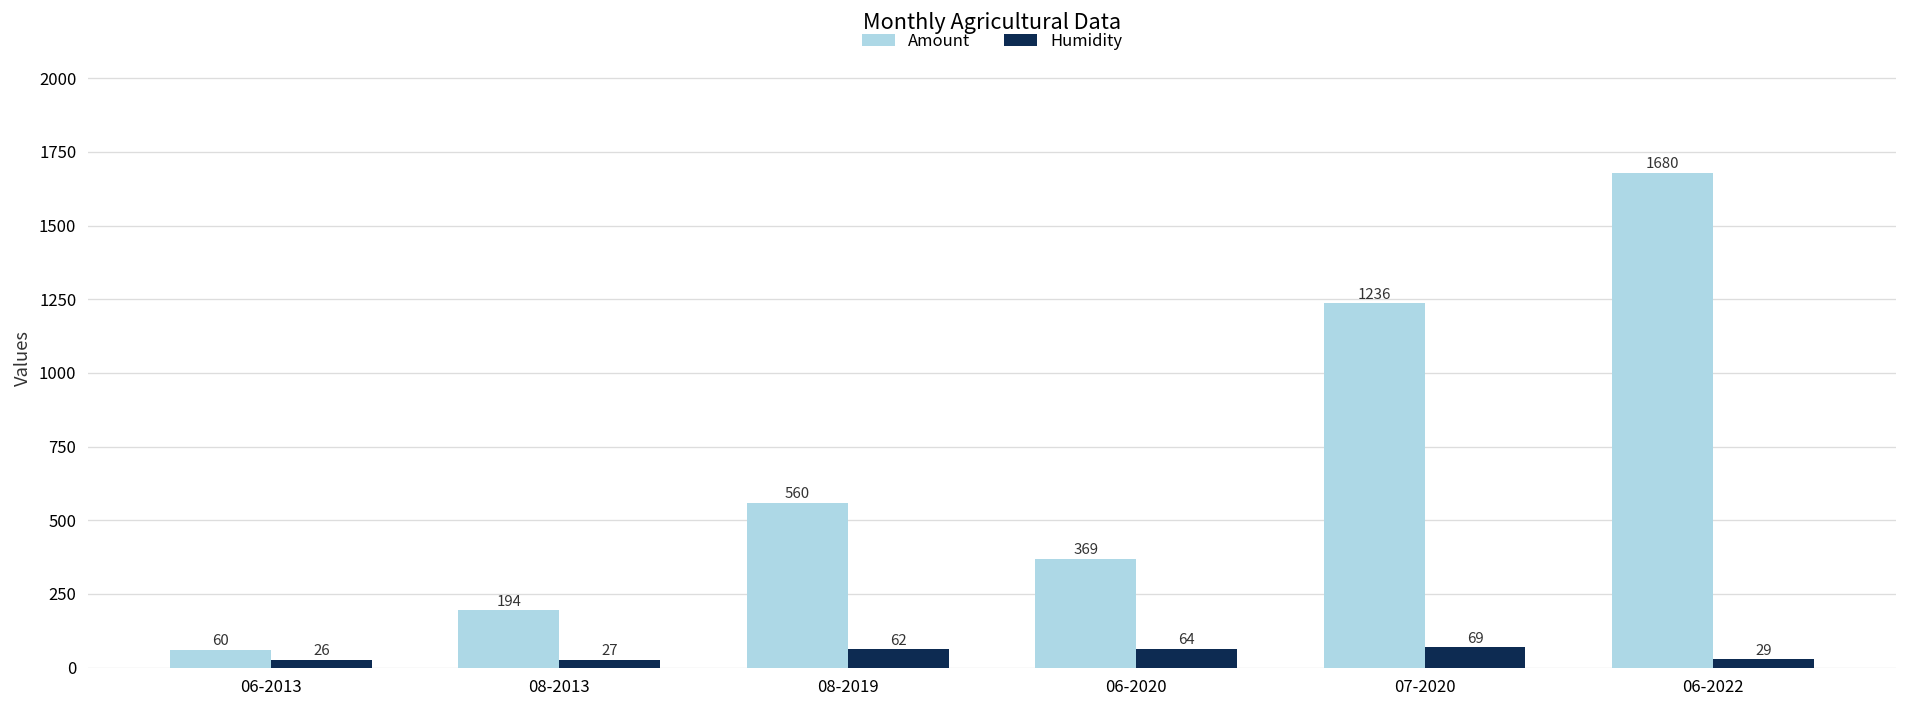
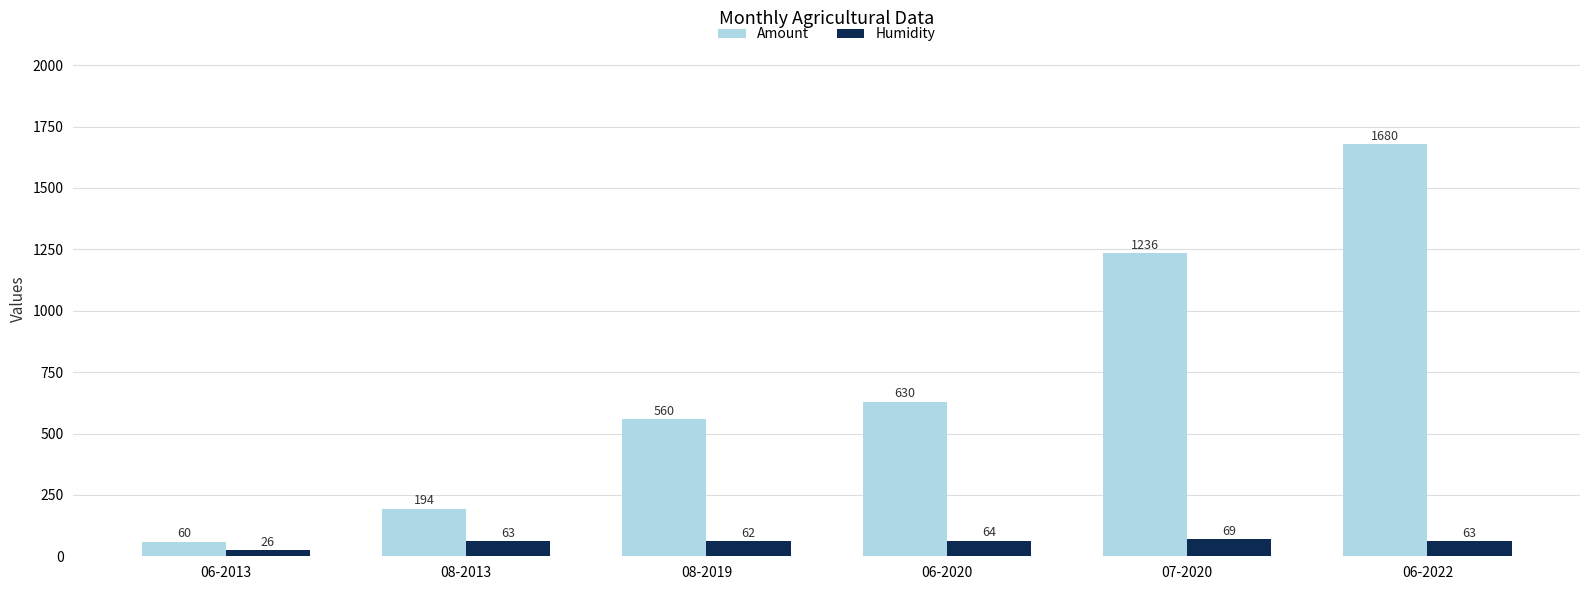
Humidity, 08-2013: 27 -> 63
Amount, 06-2020: 369 -> 630
Humidity, 06-2022: 29 -> 63
